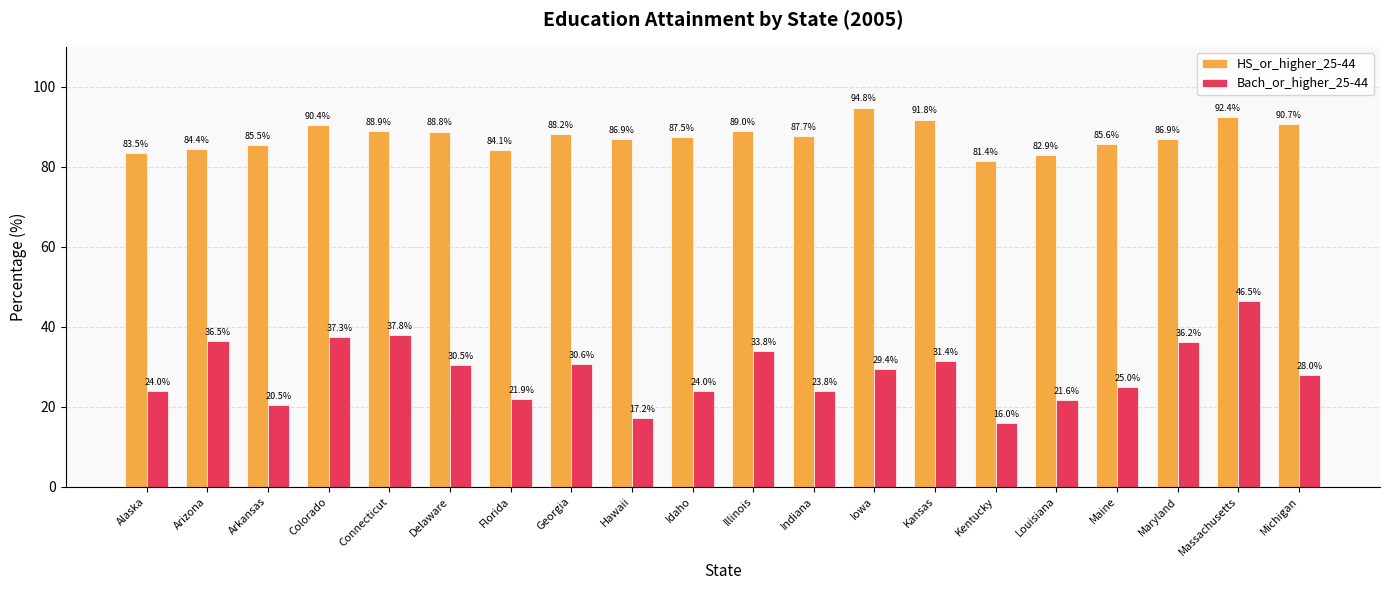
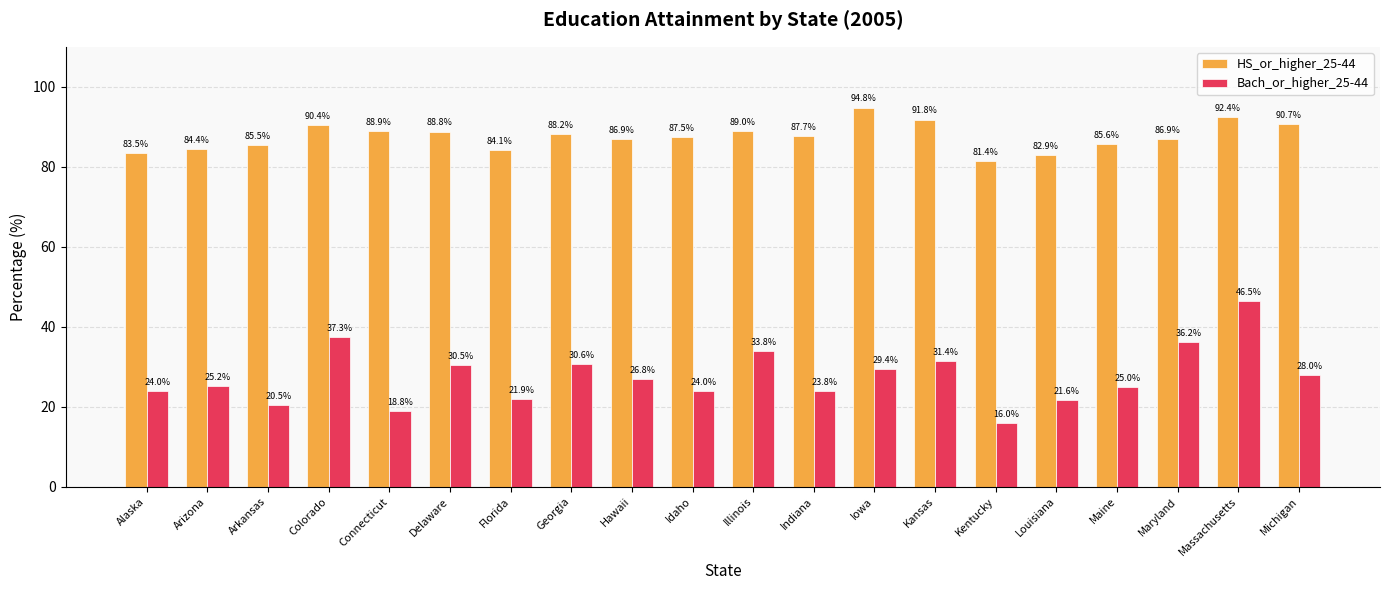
Bach_or_higher_25-44, Arizona: 36.5% -> 25.2%
Bach_or_higher_25-44, Connecticut: 37.8% -> 18.8%
Bach_or_higher_25-44, Hawaii: 17.2% -> 26.8%
